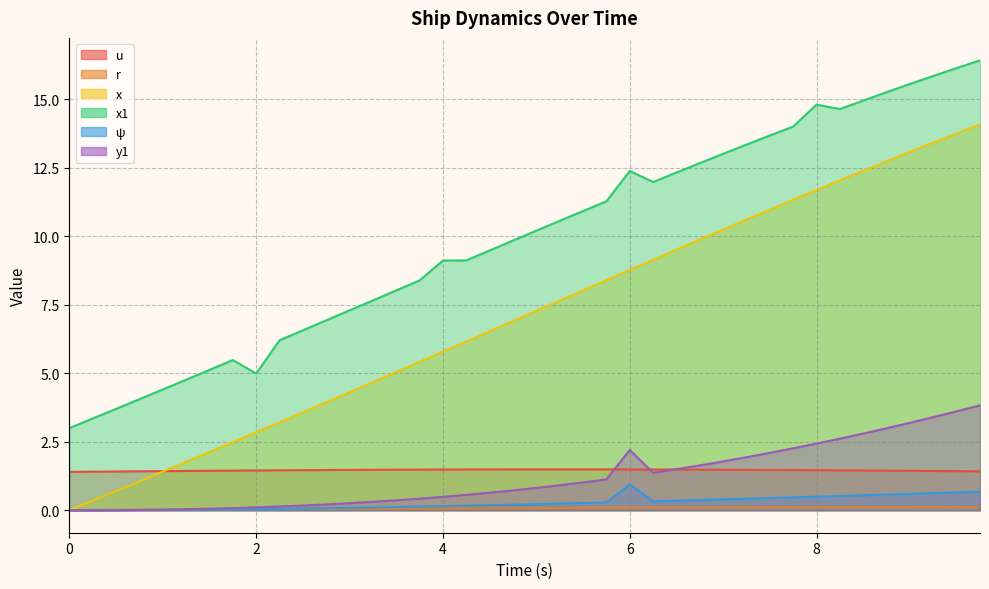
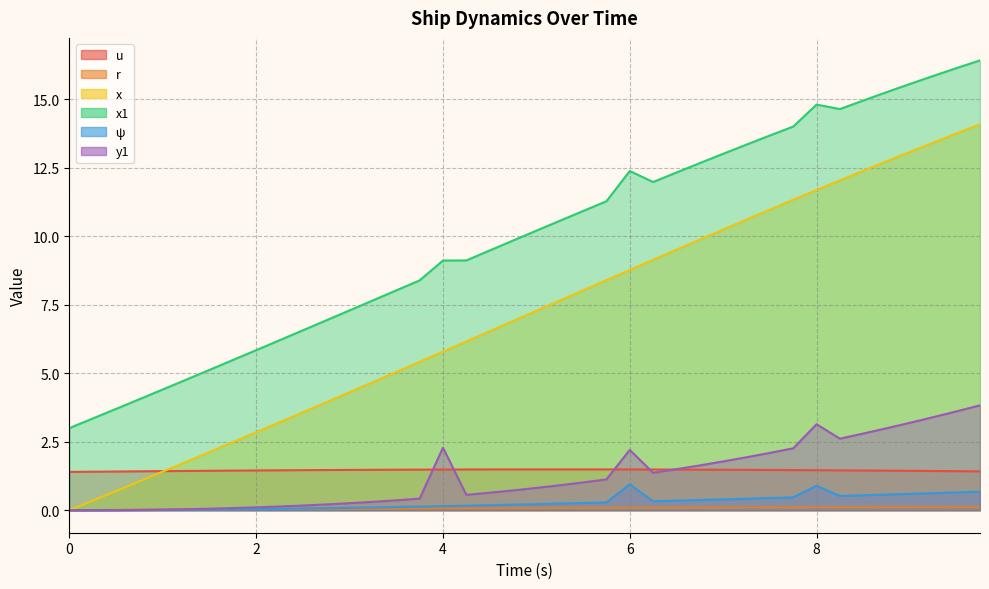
x1, 2: 5.0 -> 5.8
y1, 4: 0.5 -> 2.3
ψ, 8: 0.5 -> 0.9
y1, 8: 2.4 -> 3.1
